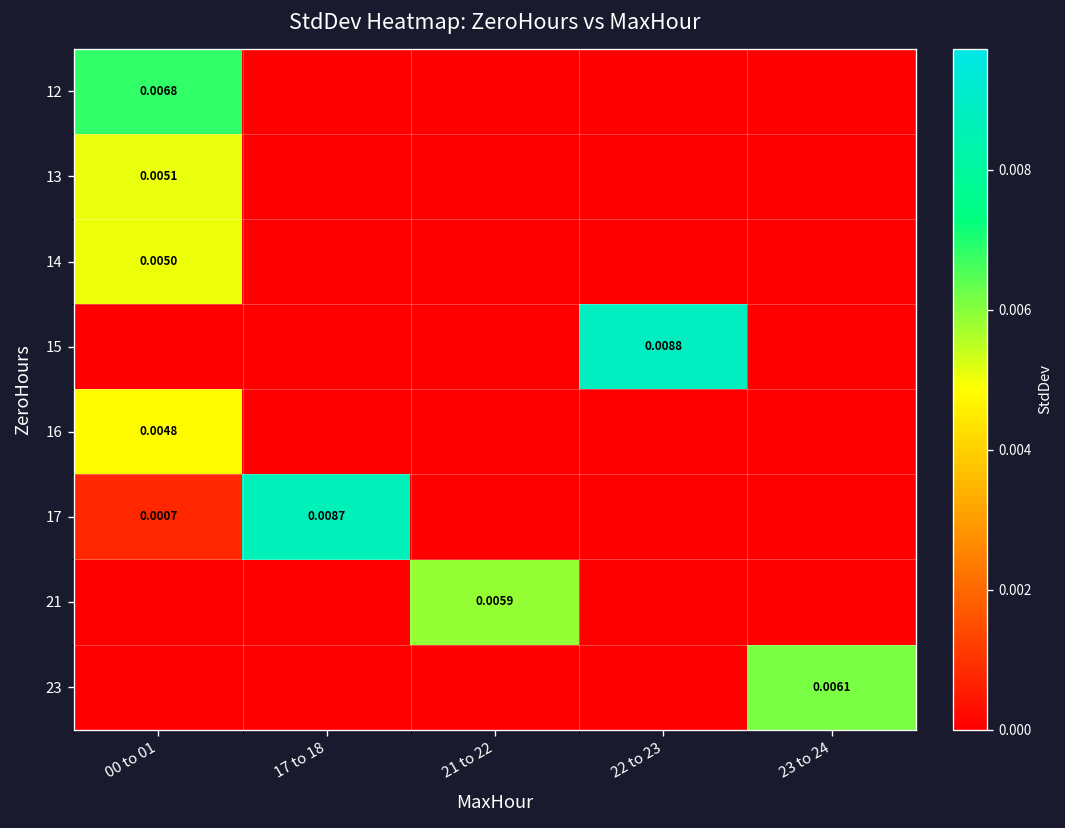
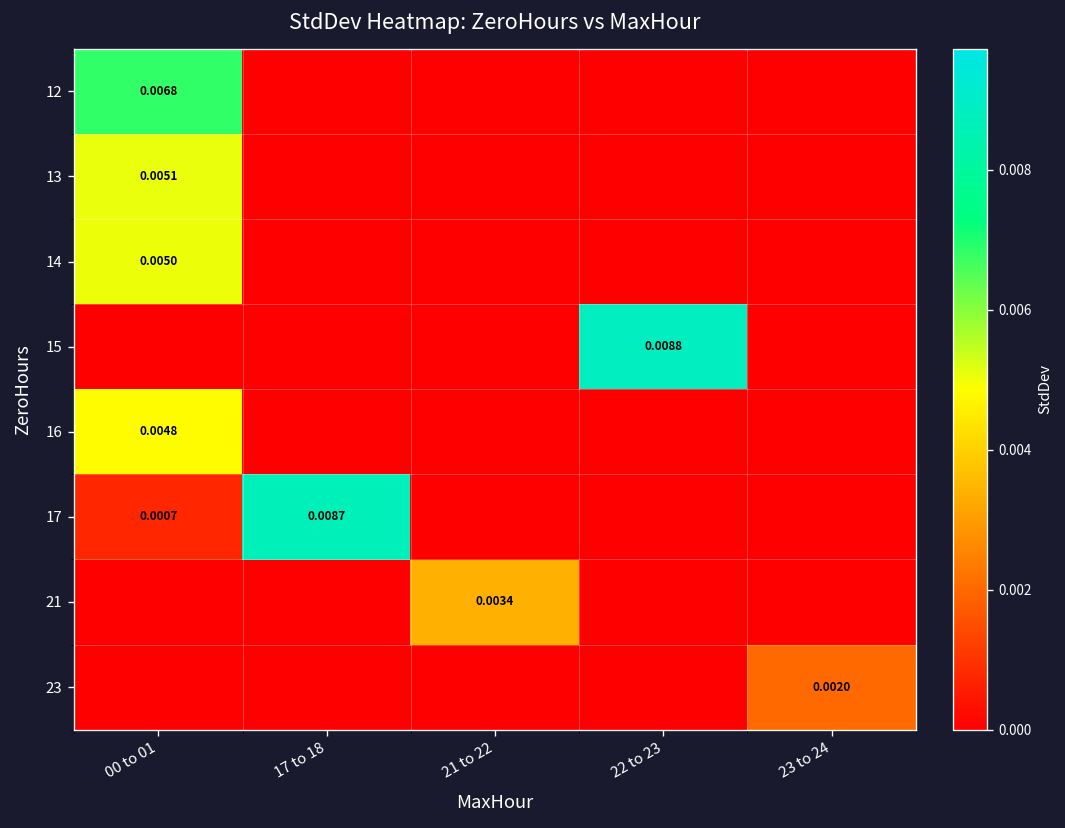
21, 21 to 22: 0.0059 -> 0.0034
23, 23 to 24: 0.0061 -> 0.0020
